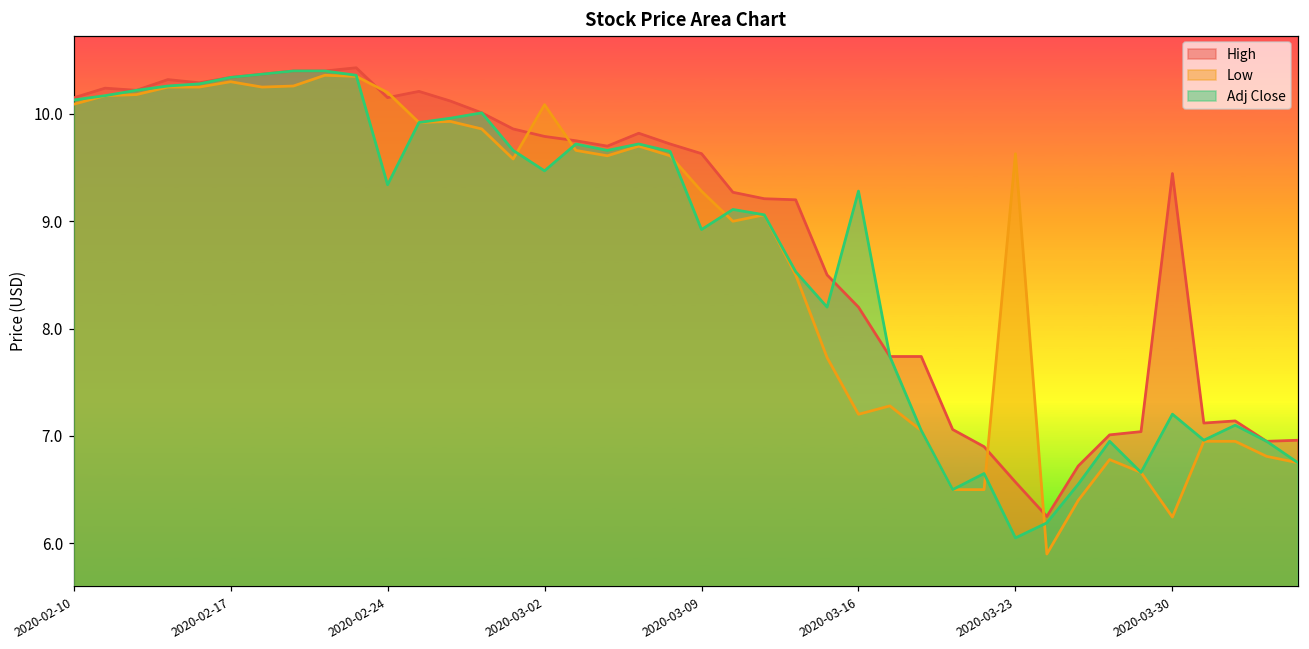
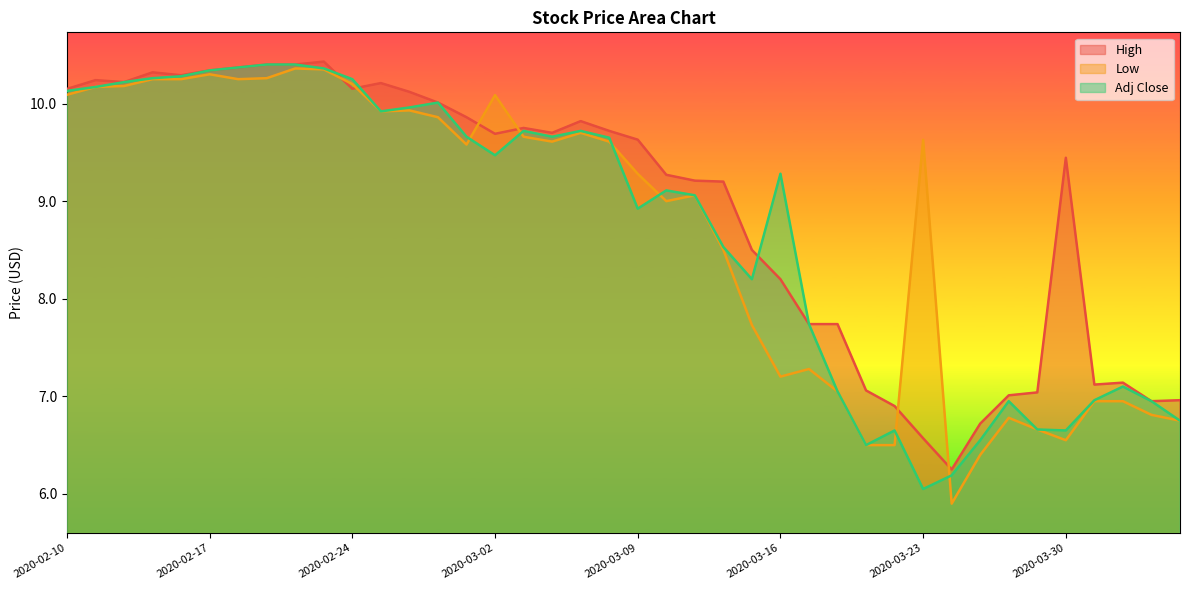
Adj Close, 2020-02-24: 9.3 -> 10.3
High, 2020-03-02: 9.8 -> 9.7
Low, 2020-03-30: 6.2 -> 6.6
Adj Close, 2020-03-30: 7.2 -> 6.7
